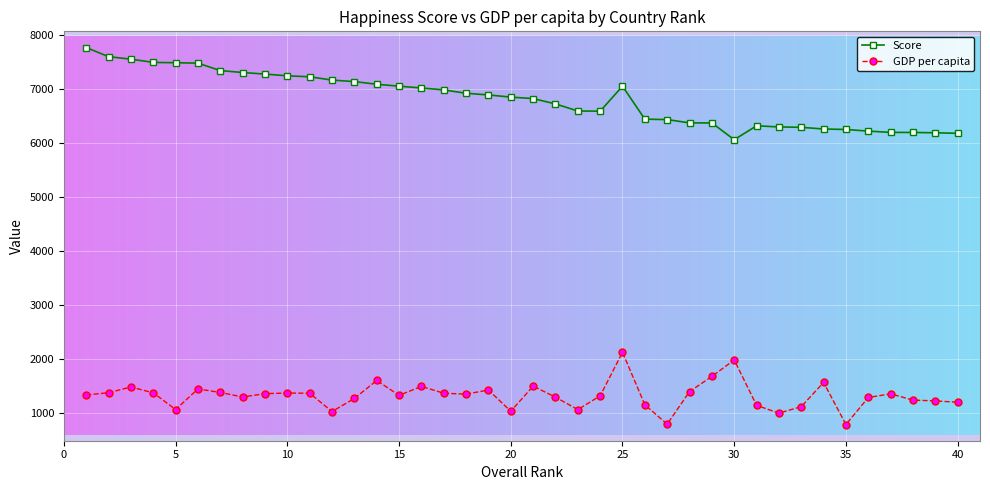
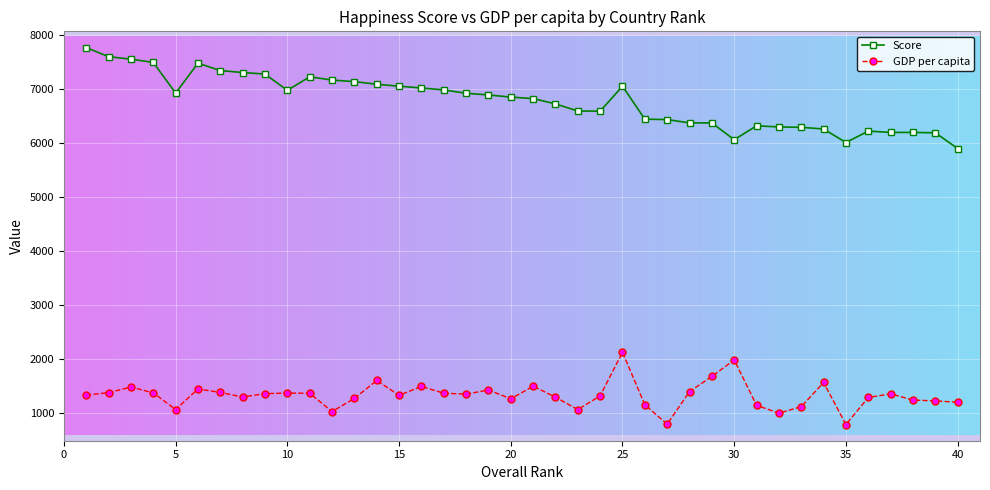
Score, 5: 7500 -> 6900
Score, 10: 7200 -> 7000
GDP per capita, 20: 1000 -> 1300
Score, 35: 6300 -> 6000
Score, 40: 6200 -> 5900
